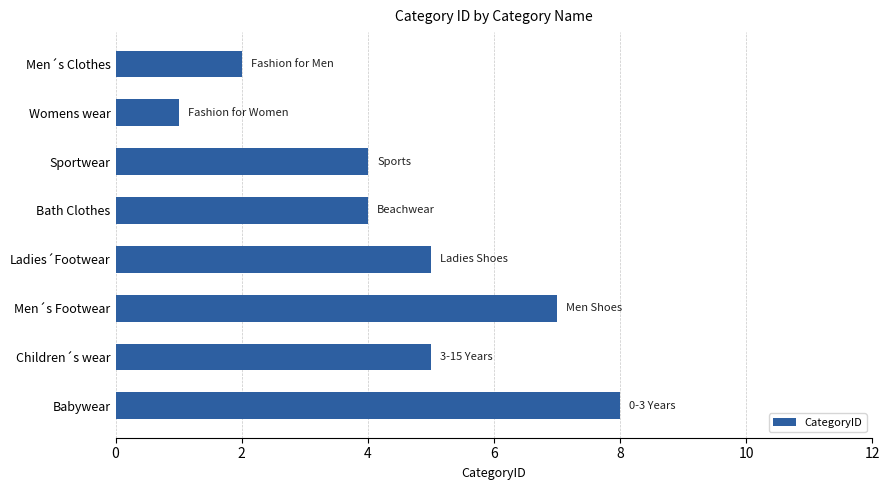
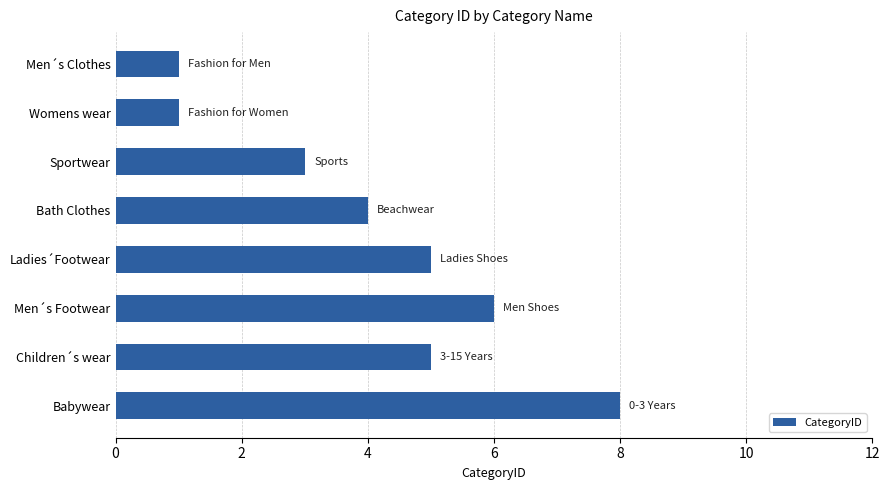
Men´s Clothes: 2 -> 1
Sportwear: 4 -> 3
Men´s Footwear: 7 -> 6
